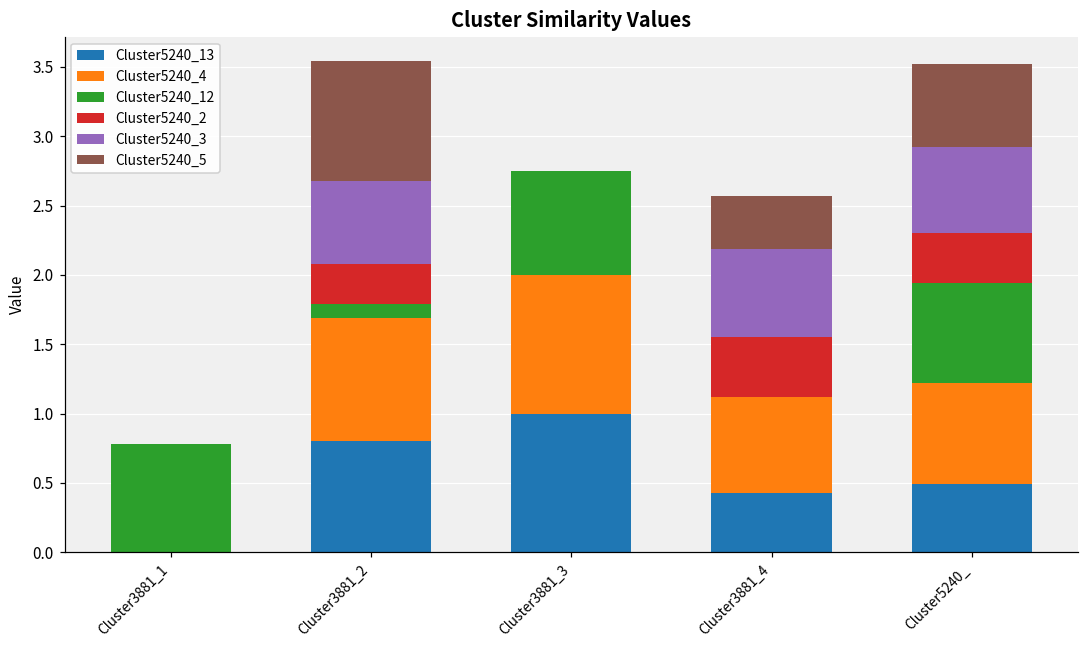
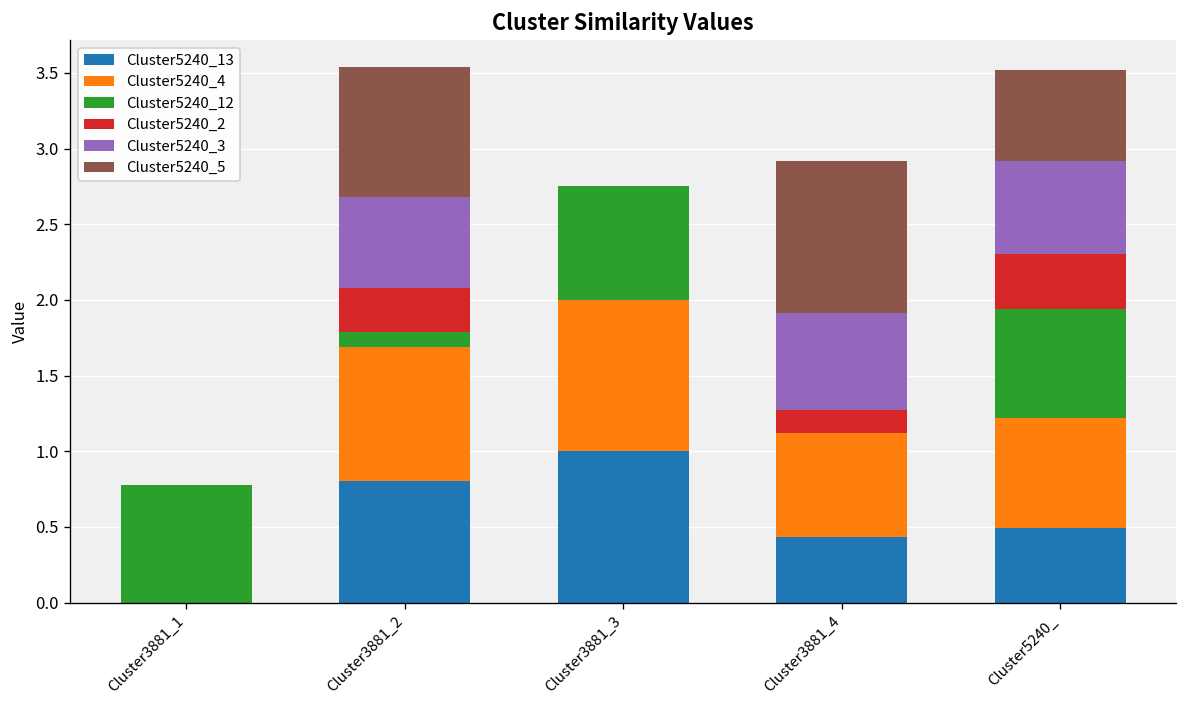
Cluster5240_2, Cluster3881_4: 0.43 -> 0.15
Cluster5240_5, Cluster3881_4: 0.38 -> 1.01
